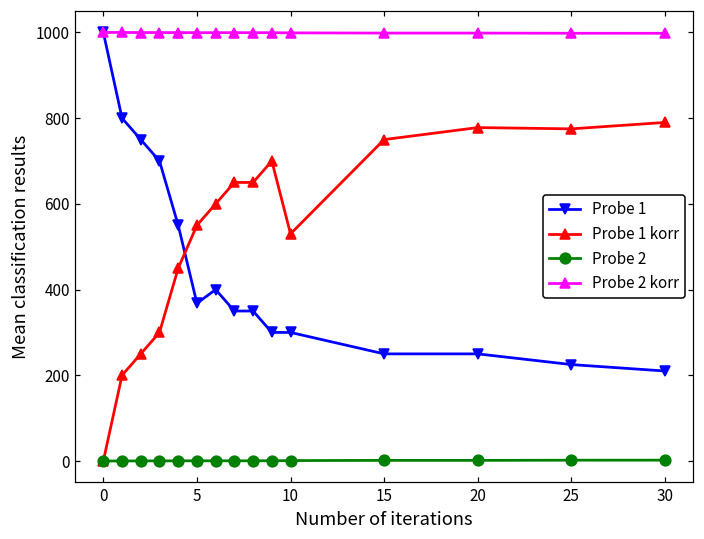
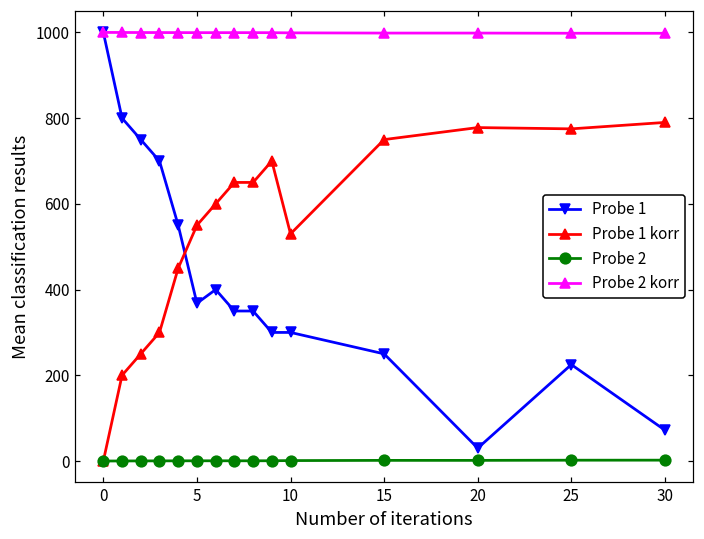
Probe 1, 20: 250 -> 30
Probe 1, 30: 210 -> 70
